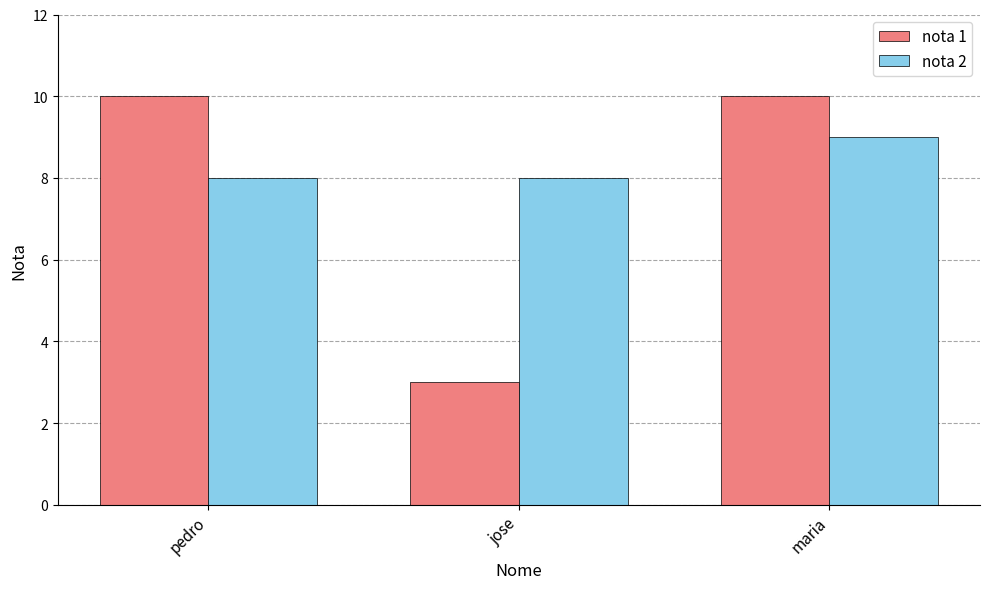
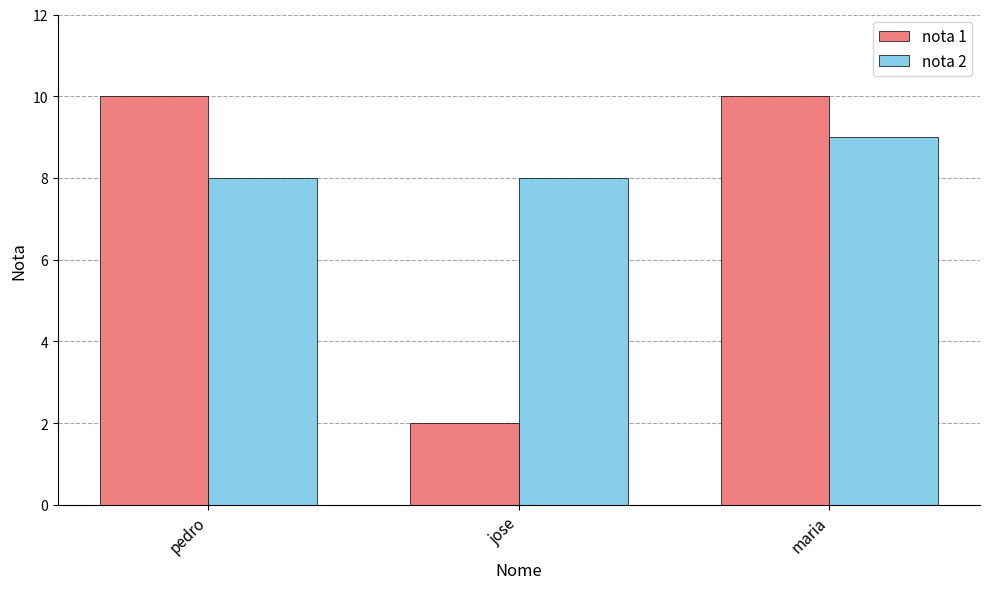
nota 1, jose: 3 -> 2
